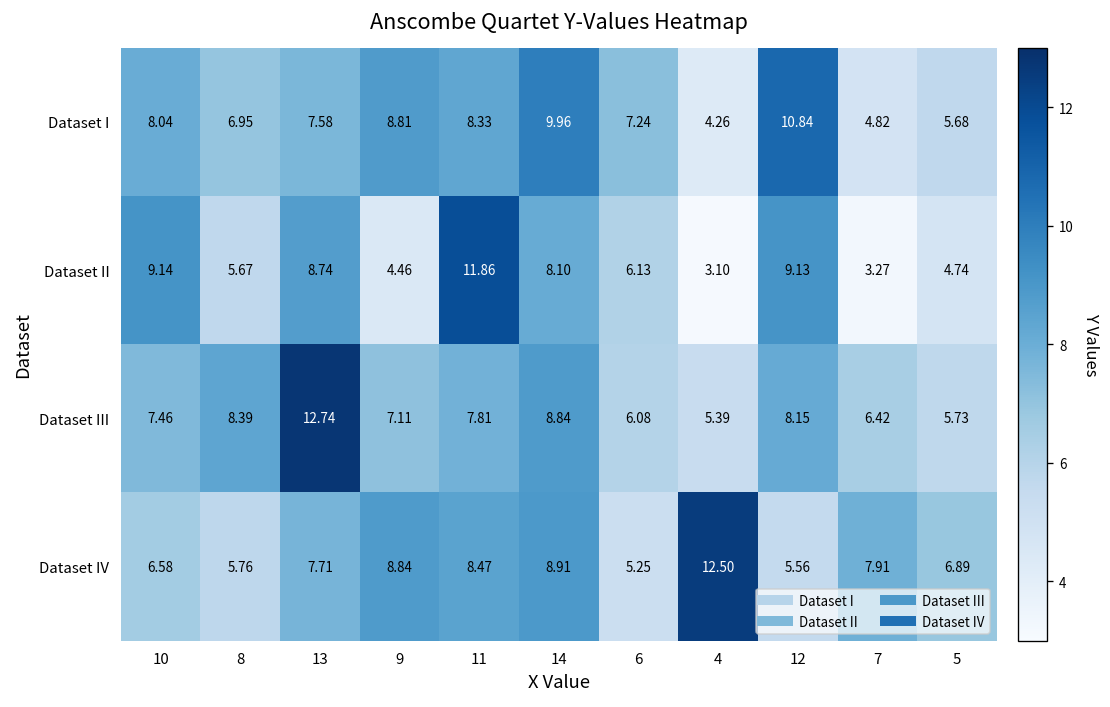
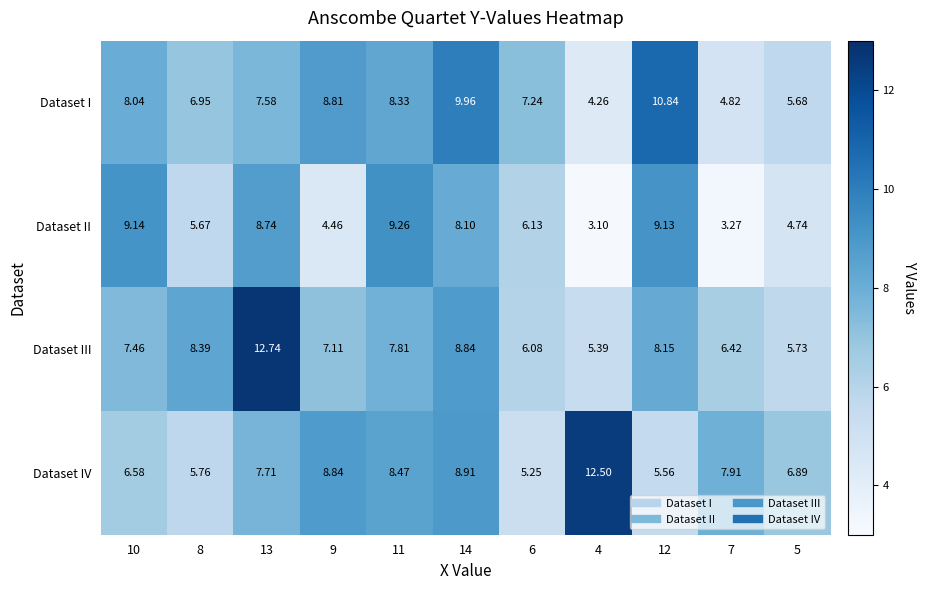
Dataset II, 11: 11.86 -> 9.26
